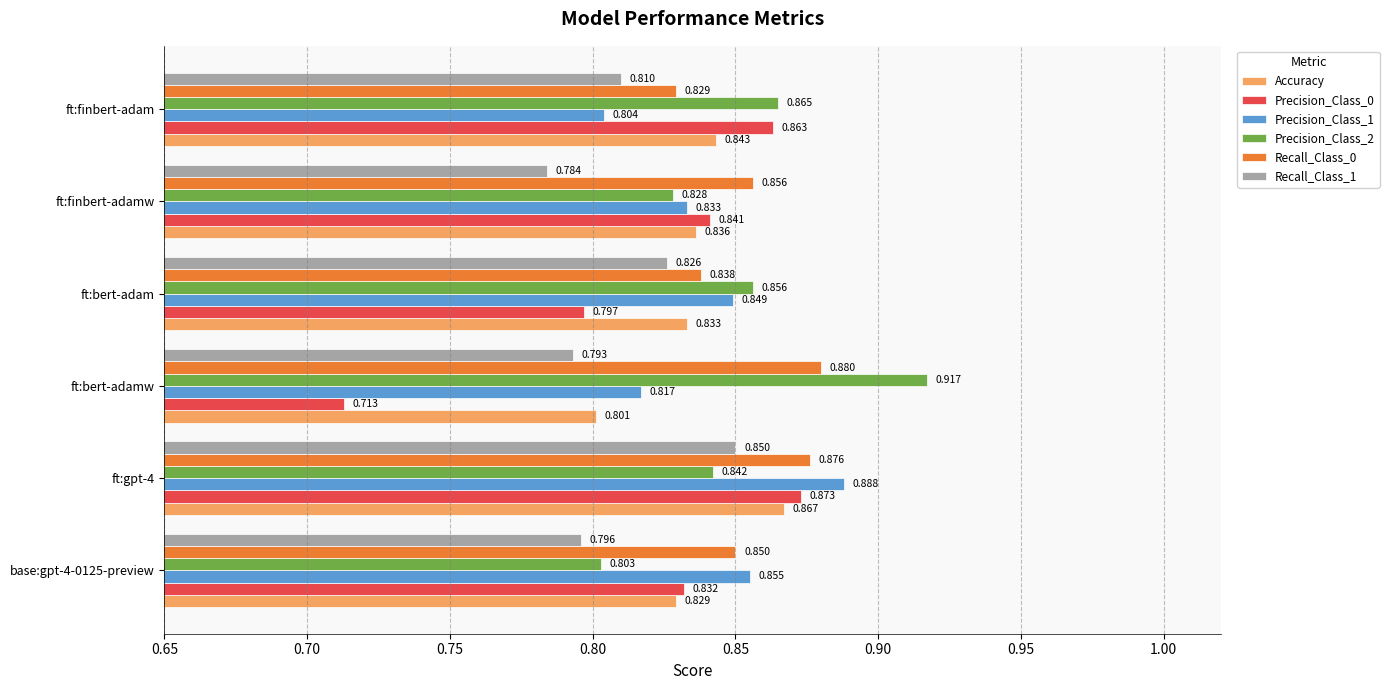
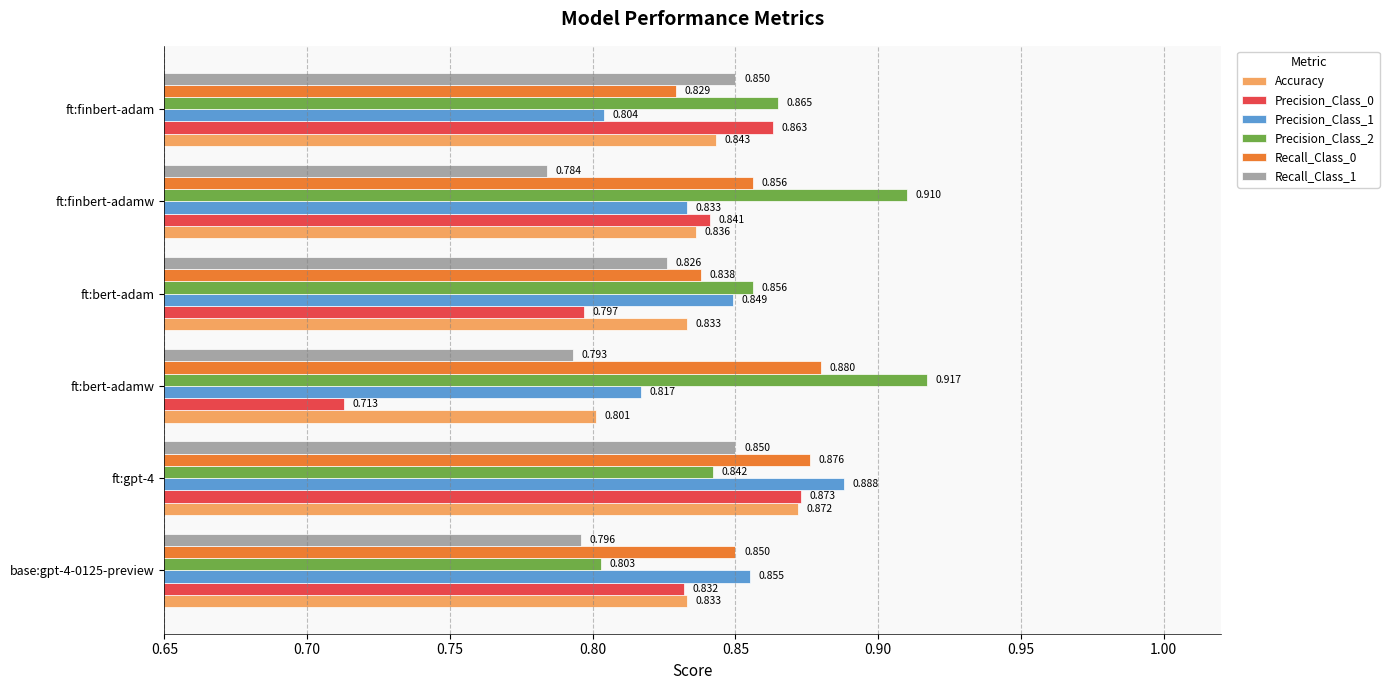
Recall_Class_1, ft:finbert-adam: 0.810 -> 0.850
Precision_Class_2, ft:finbert-adamw: 0.828 -> 0.910
Accuracy, ft:gpt-4: 0.867 -> 0.872
Accuracy, base:gpt-4-0125-preview: 0.829 -> 0.833
